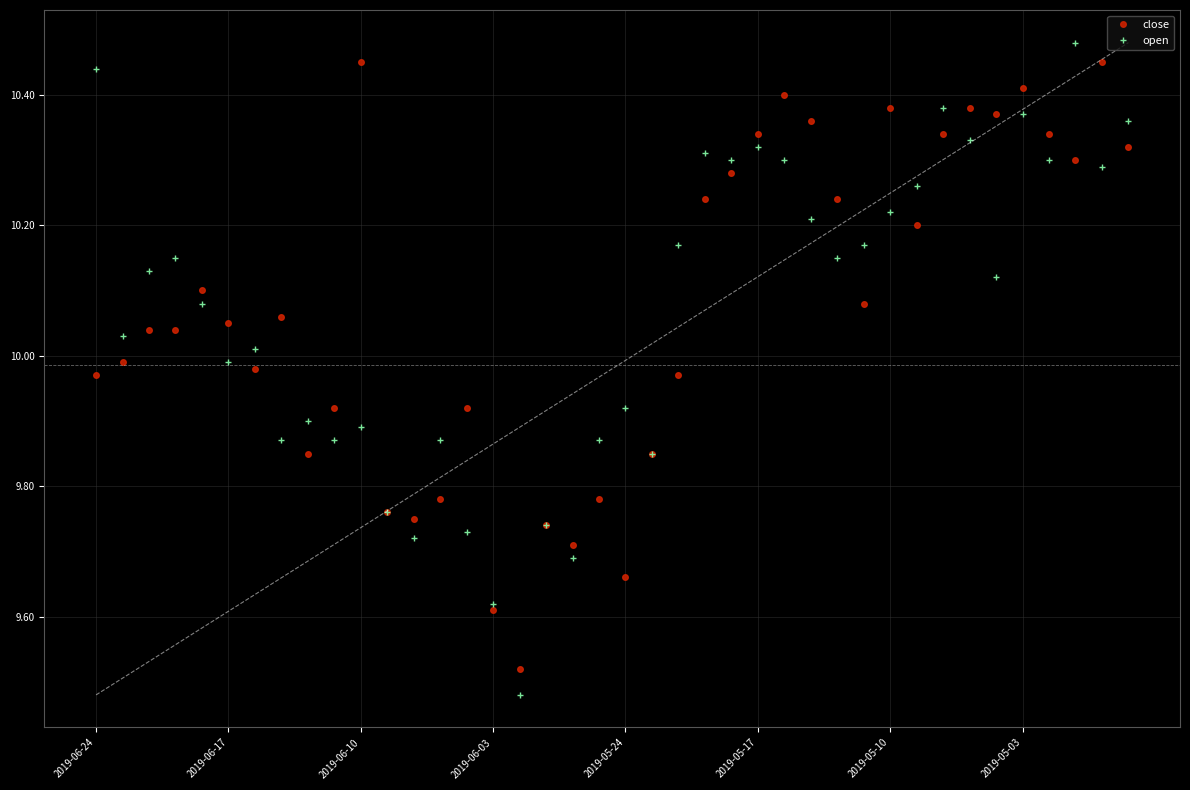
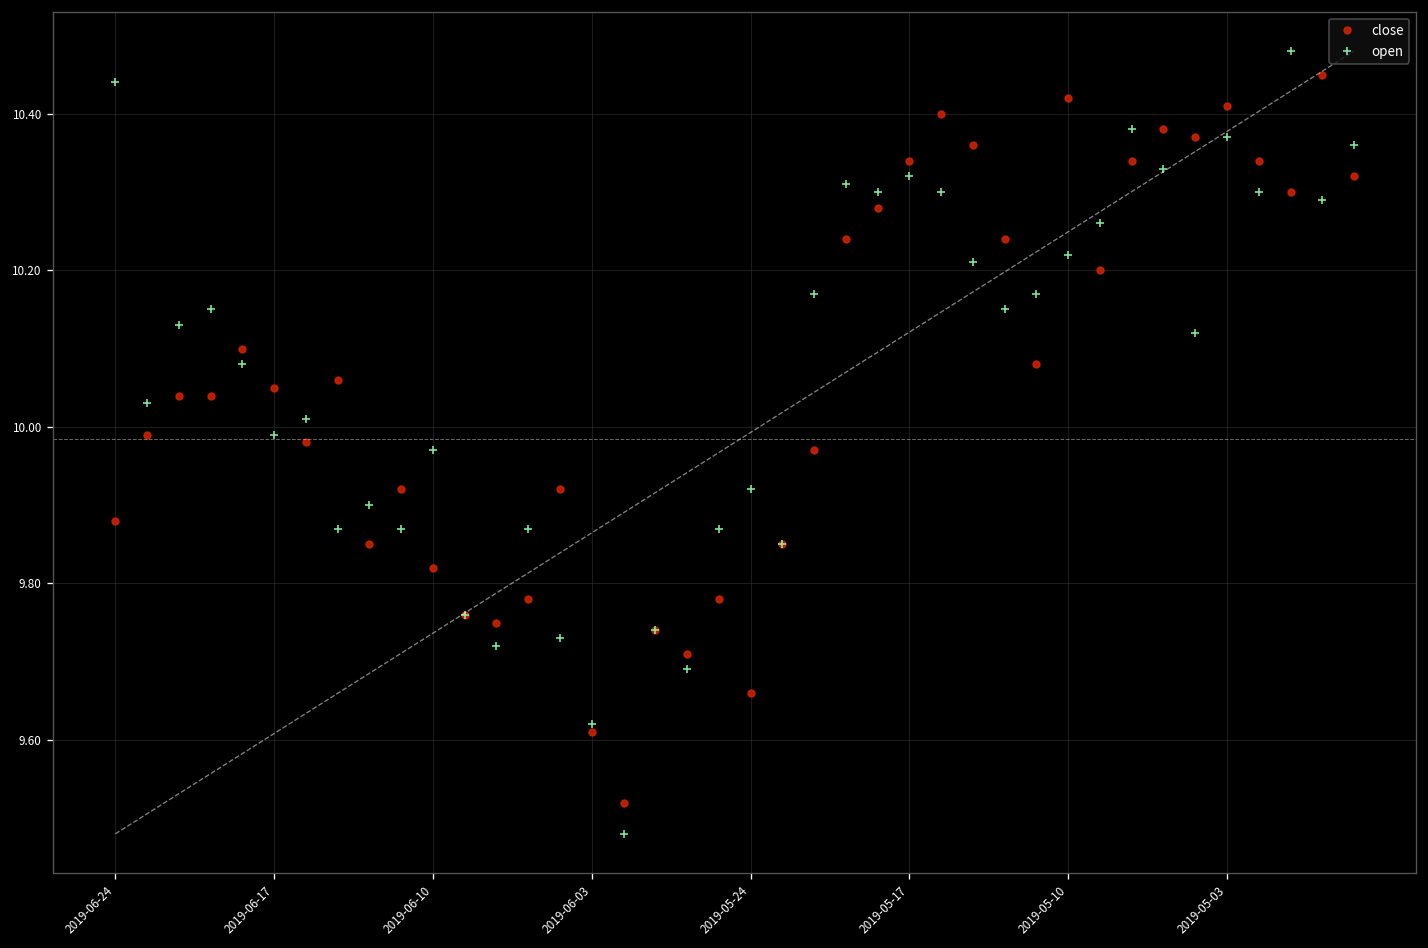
close, 2019-06-24: 9.97 -> 9.88
close, 2019-06-10: 10.45 -> 9.82
open, 2019-06-10: 9.89 -> 9.97
close, 2019-05-10: 10.38 -> 10.42
